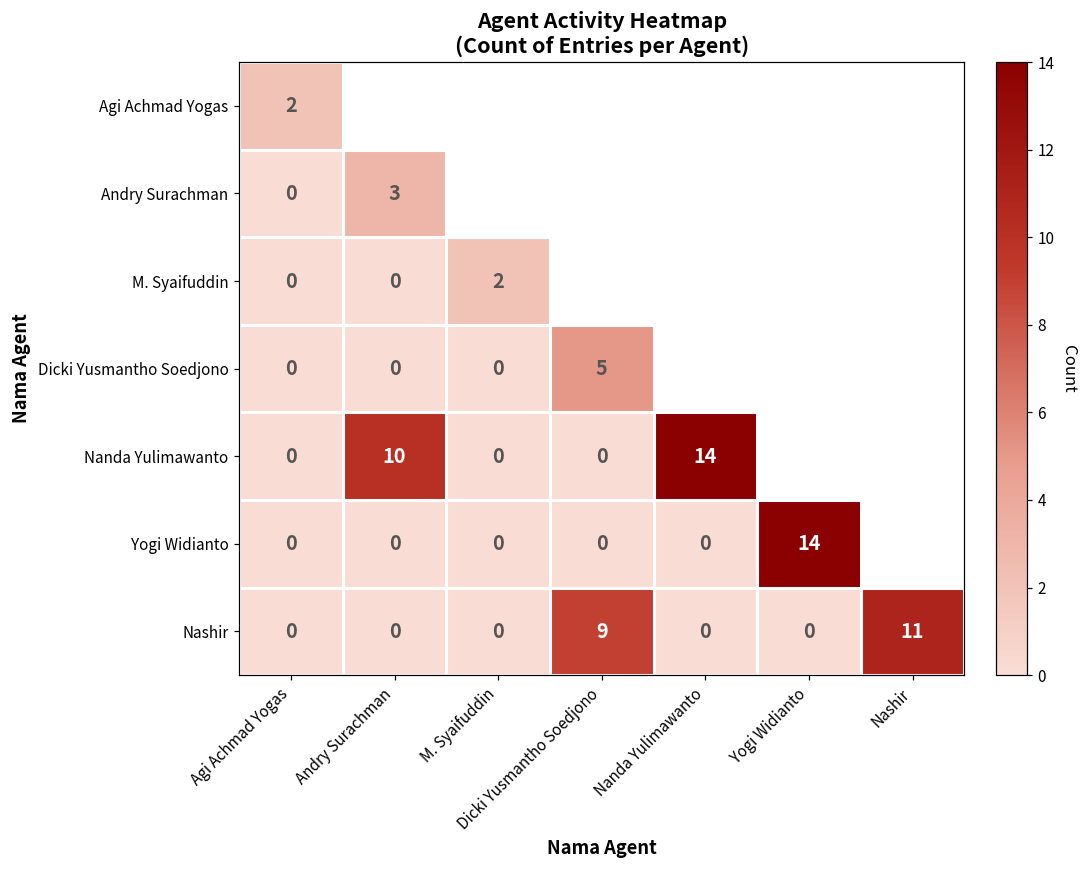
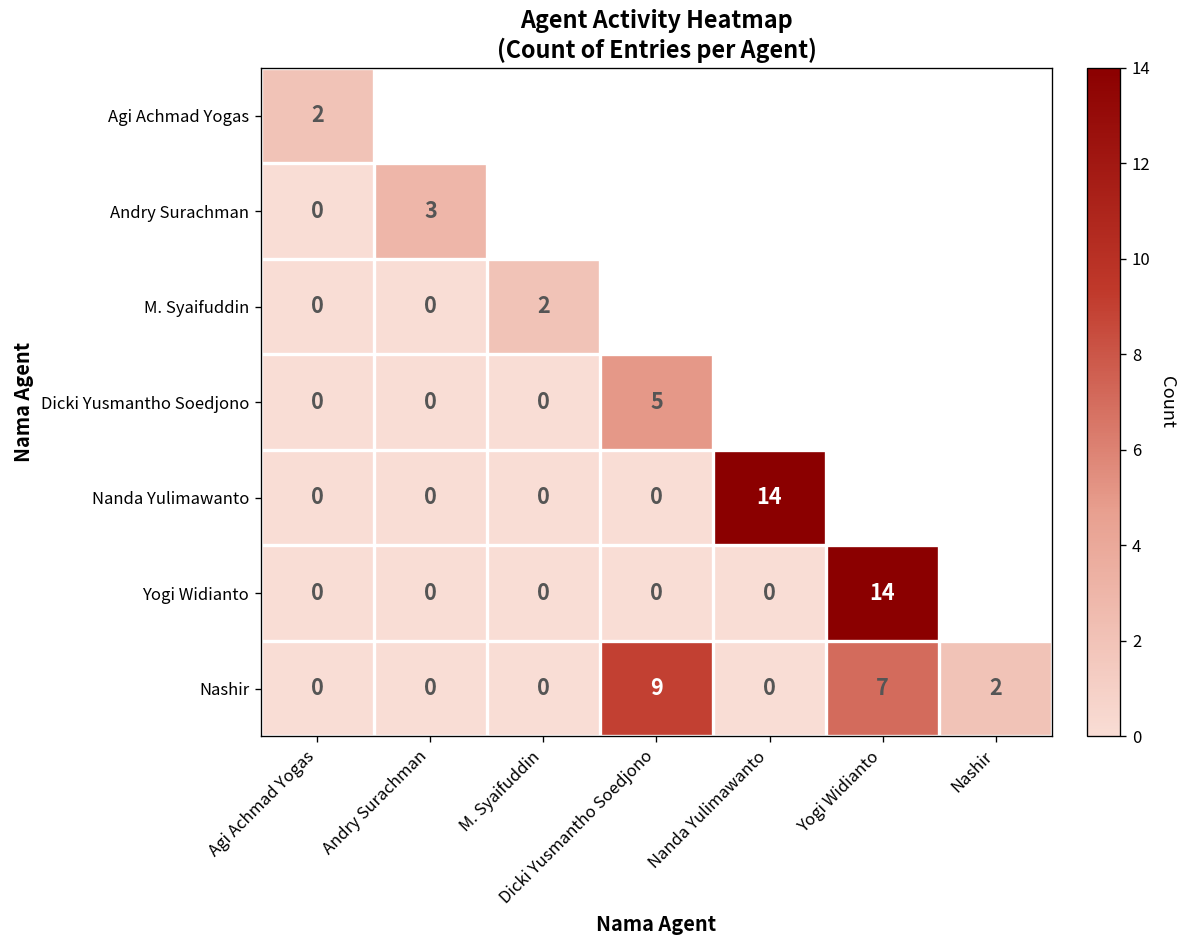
Nanda Yulimawanto, Andry Surachman: 10 -> 0
Nashir, Yogi Widianto: 0 -> 7
Nashir, Nashir: 11 -> 2
